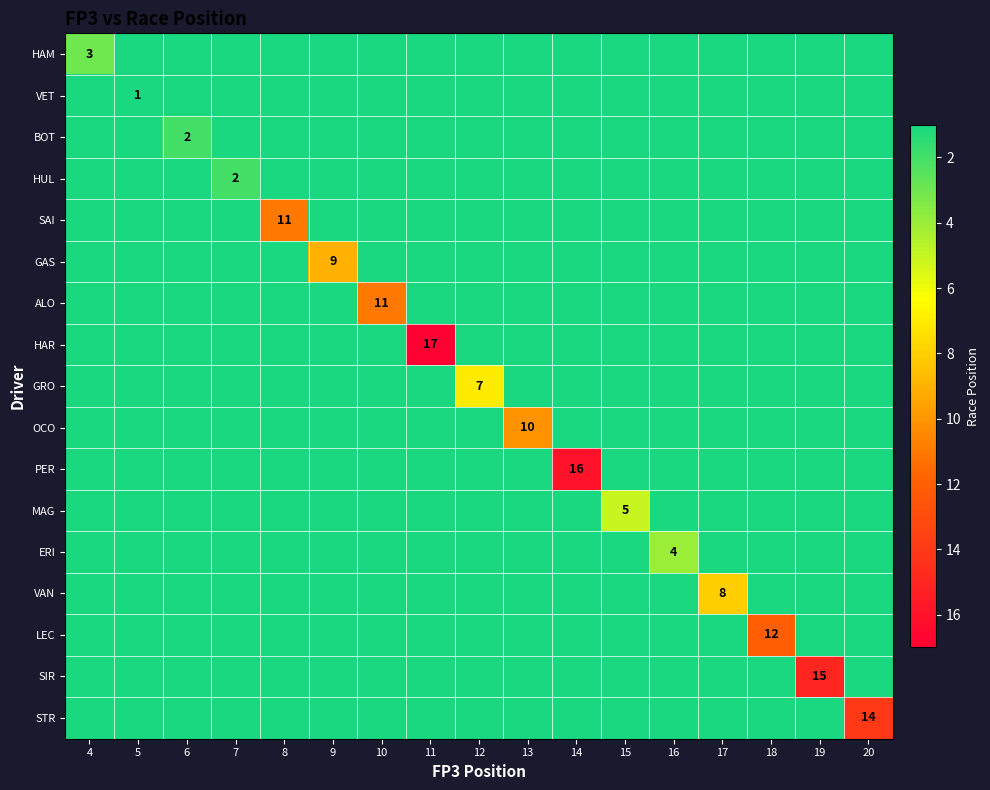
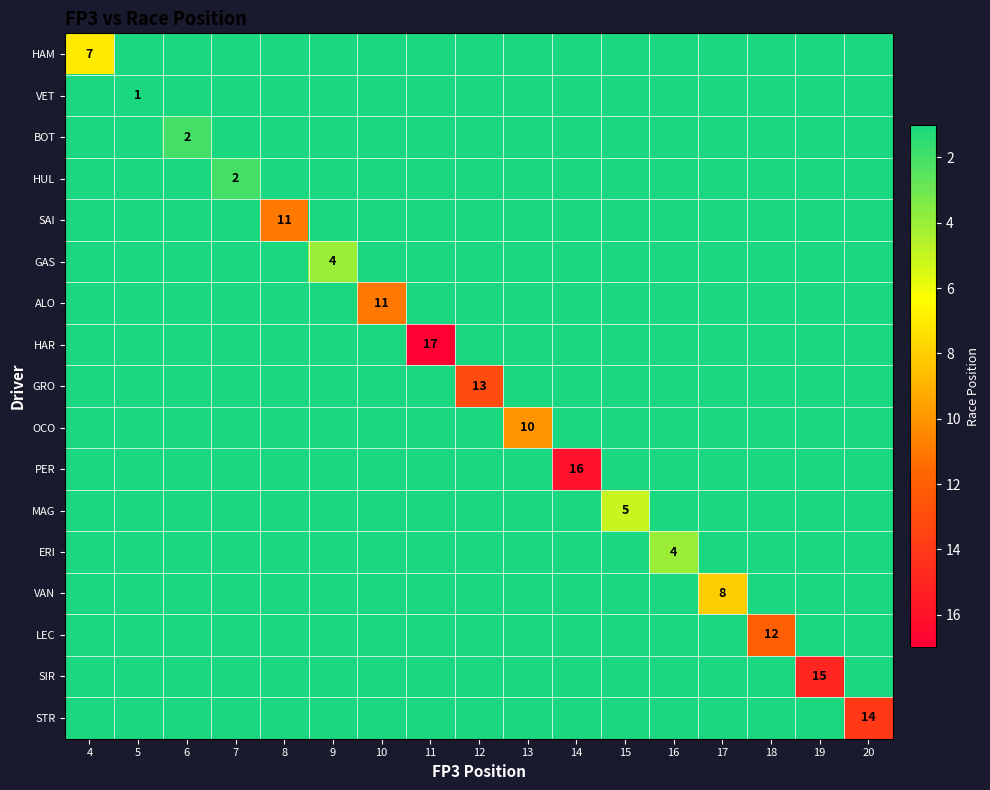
HAM, 4: 3 -> 7
GAS, 9: 9 -> 4
GRO, 12: 7 -> 13
